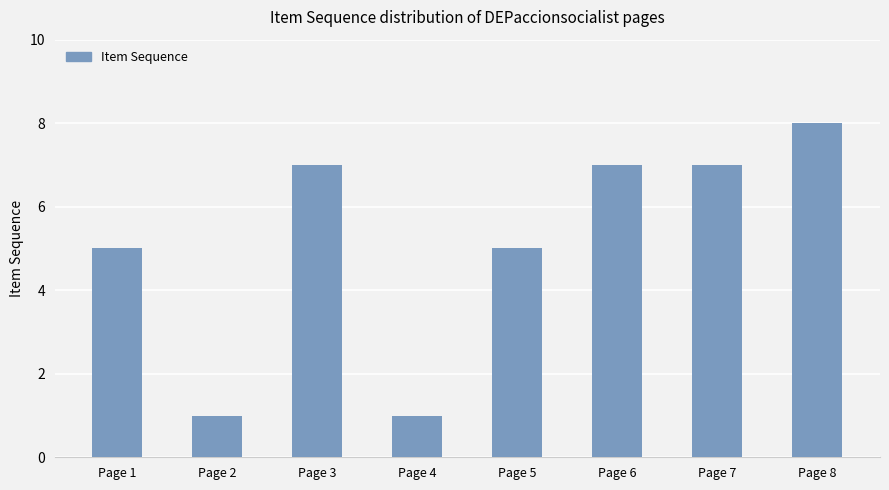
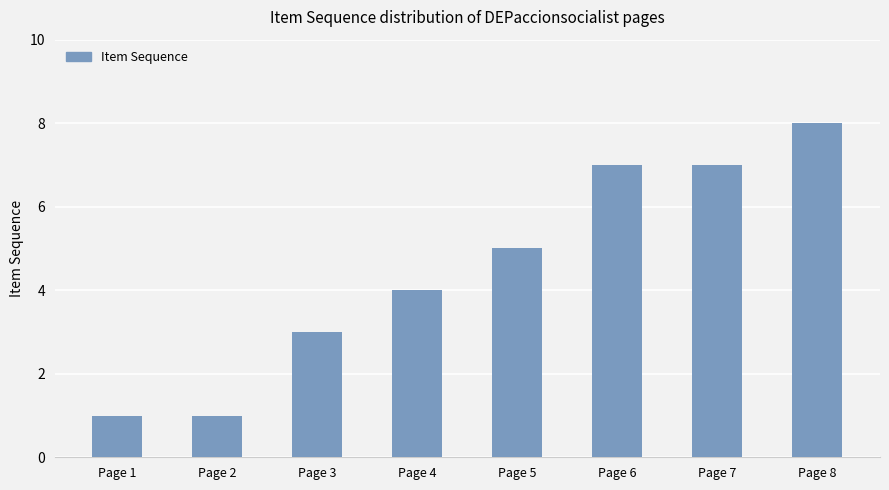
Page 1: 5 -> 1
Page 3: 7 -> 3
Page 4: 1 -> 4
